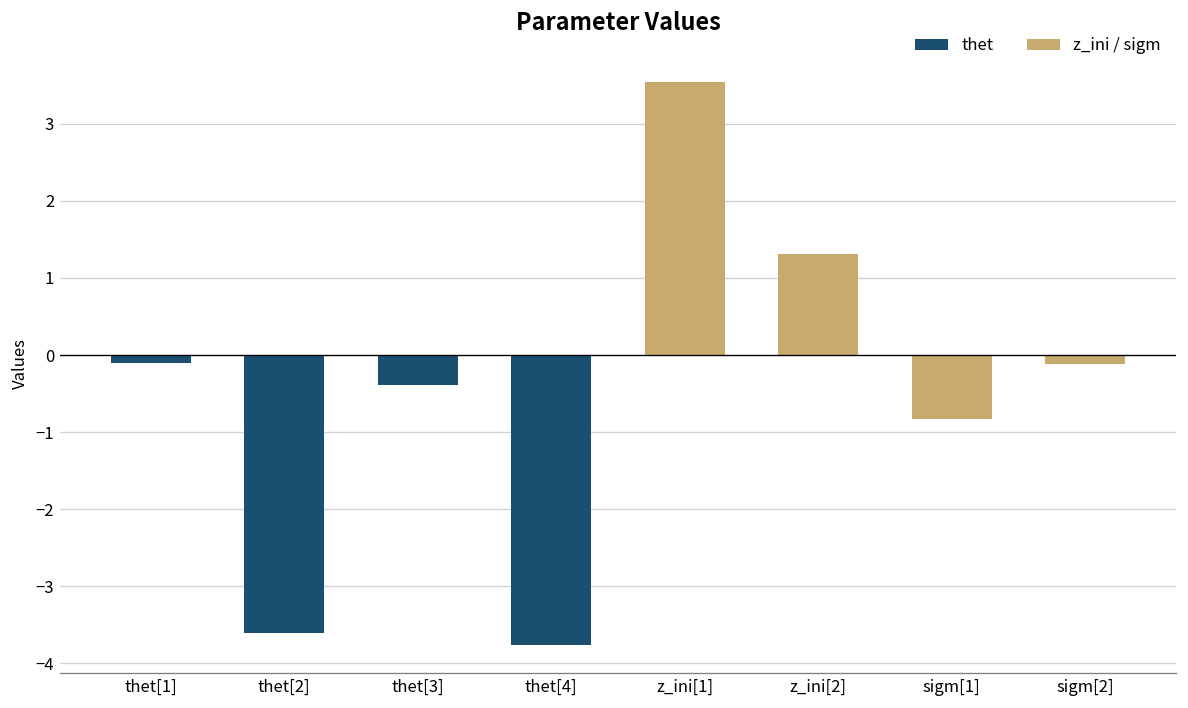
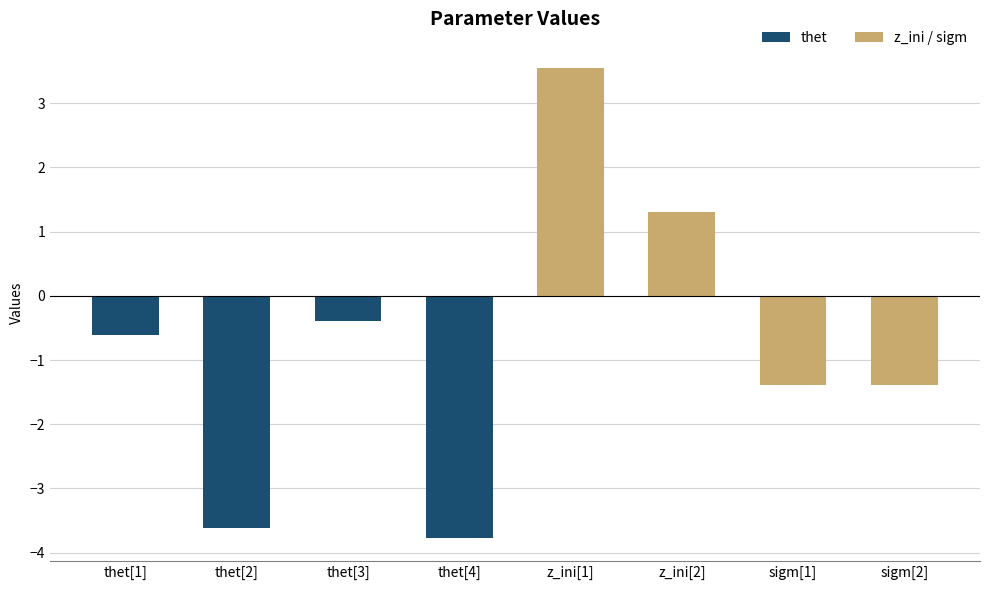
thet, thet[1]: -0.1 -> -0.6
z_ini / sigm, sigm[1]: -0.8 -> -1.4
z_ini / sigm, sigm[2]: -0.1 -> -1.4
